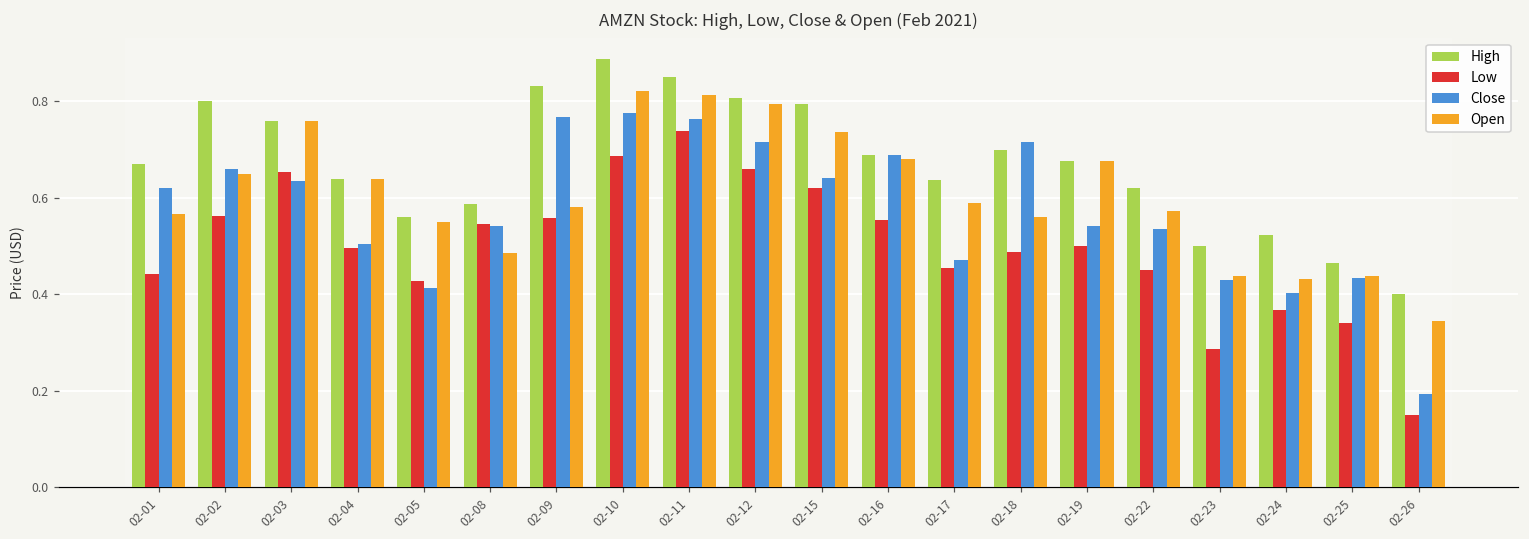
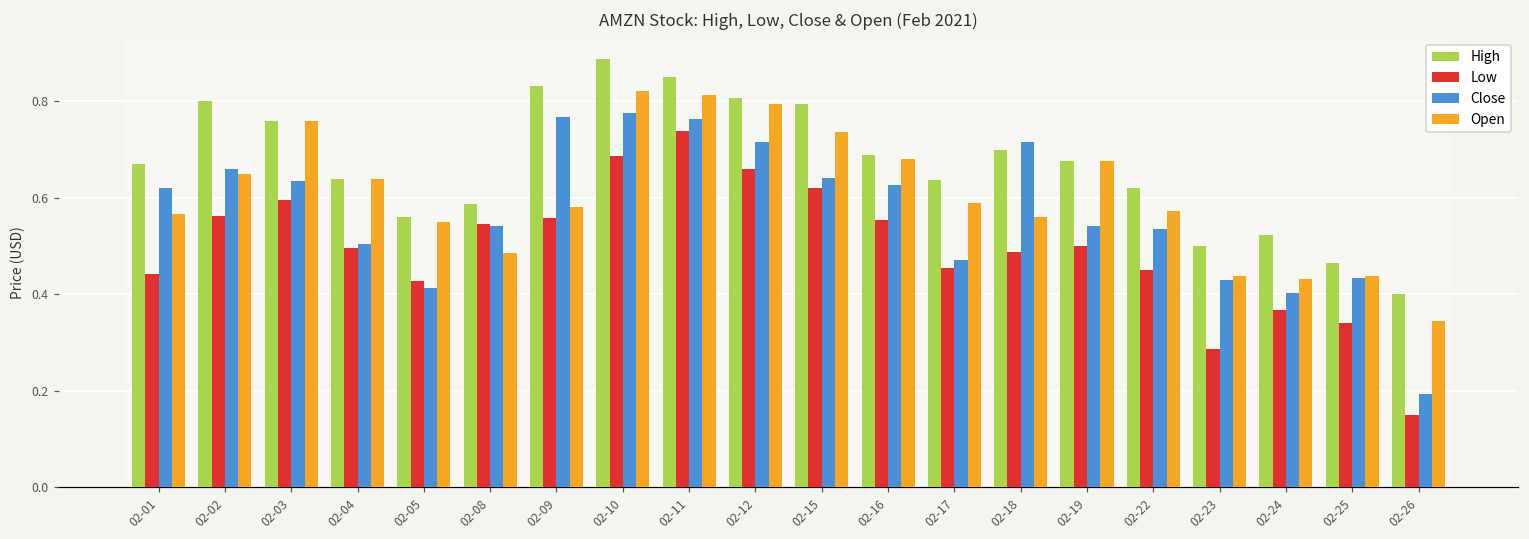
Low, 02-03: 0.65 -> 0.60
Close, 02-16: 0.69 -> 0.63
